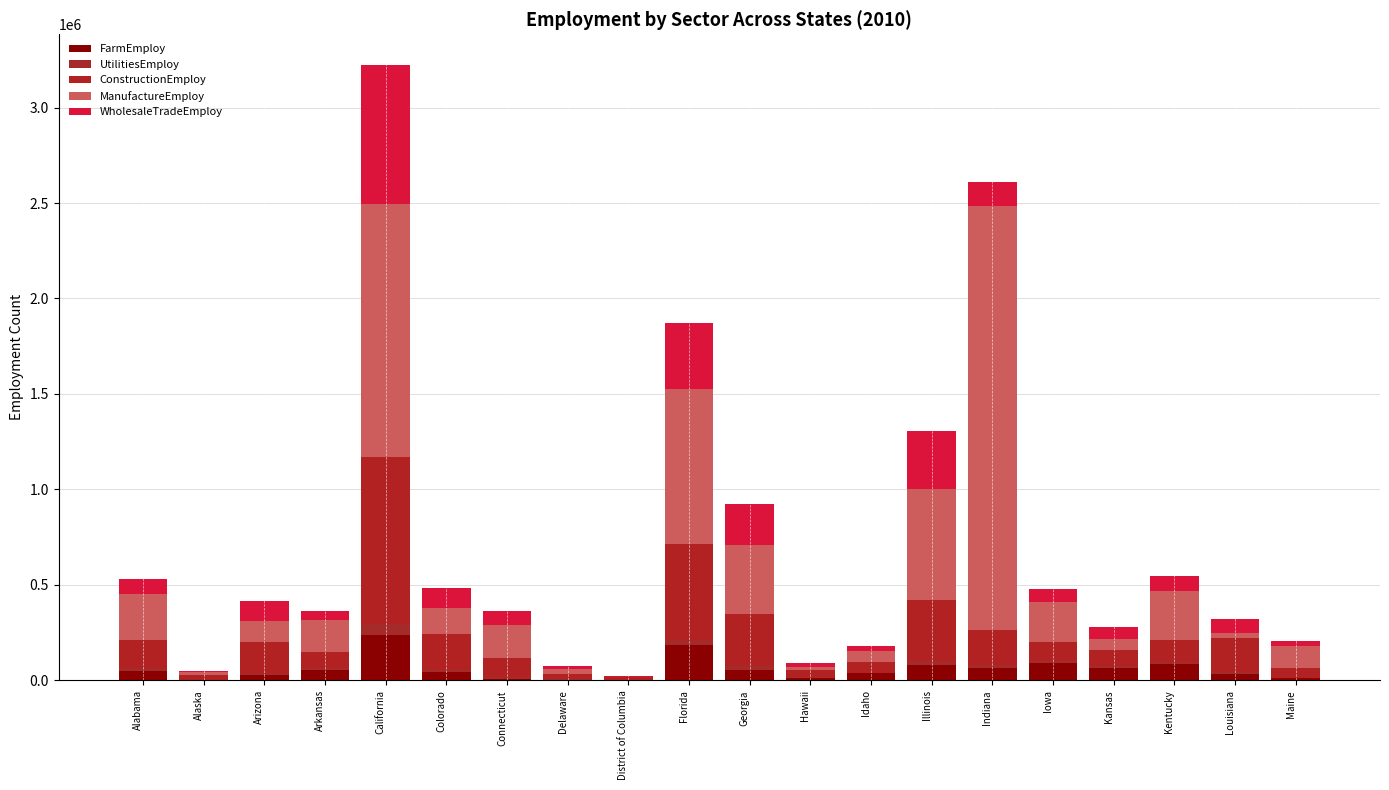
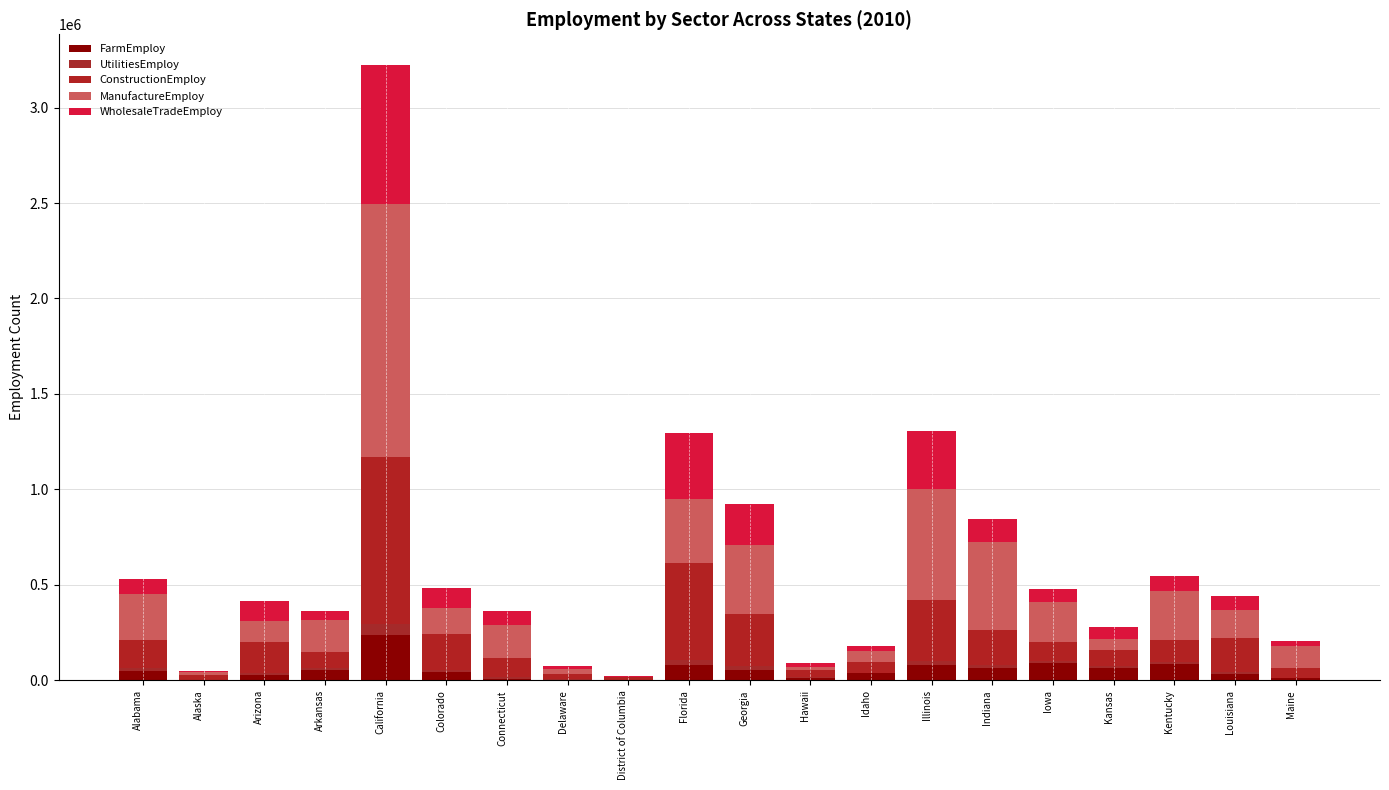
FarmEmploy, Florida: 190000 -> 80000
ManufactureEmploy, Florida: 810000 -> 340000
ManufactureEmploy, Indiana: 2220000 -> 460000
ManufactureEmploy, Louisiana: 20000 -> 140000
